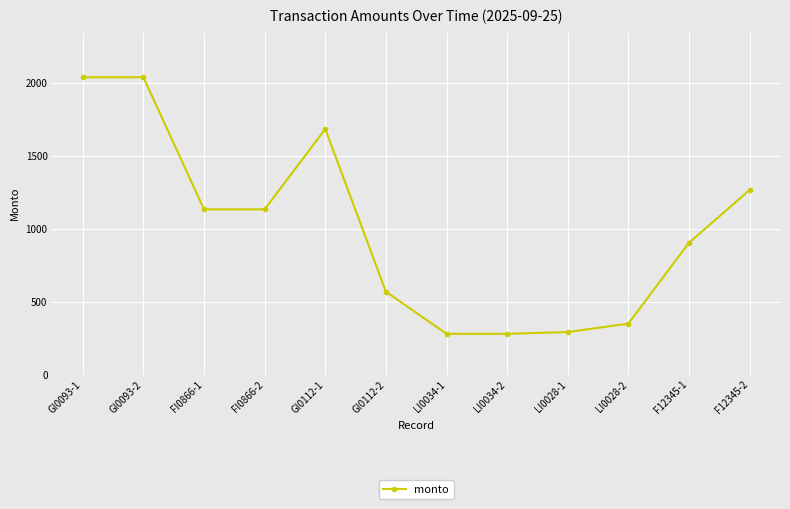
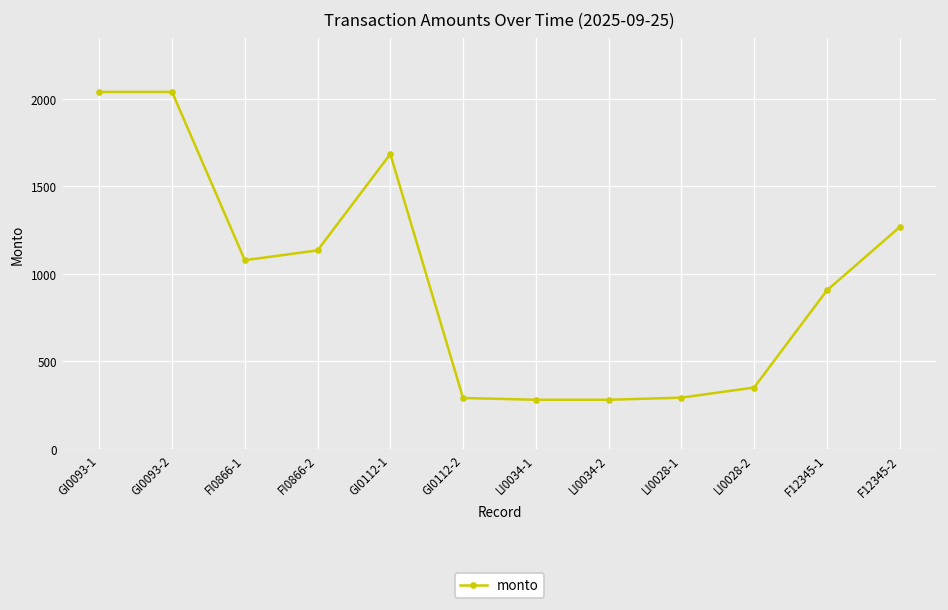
FI0866-1: 1130 -> 1080
GI0112-2: 570 -> 290
